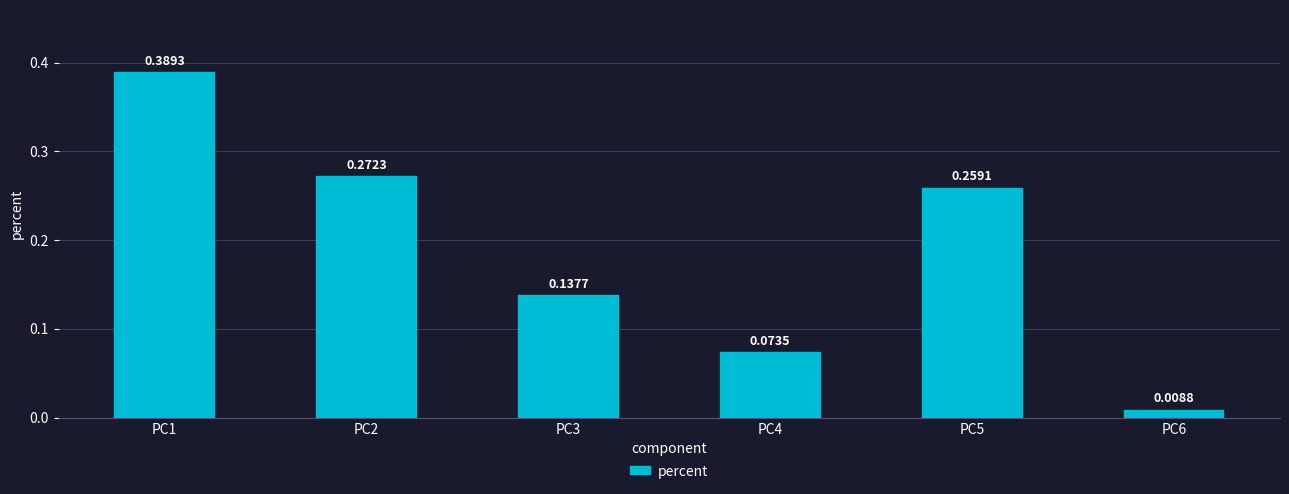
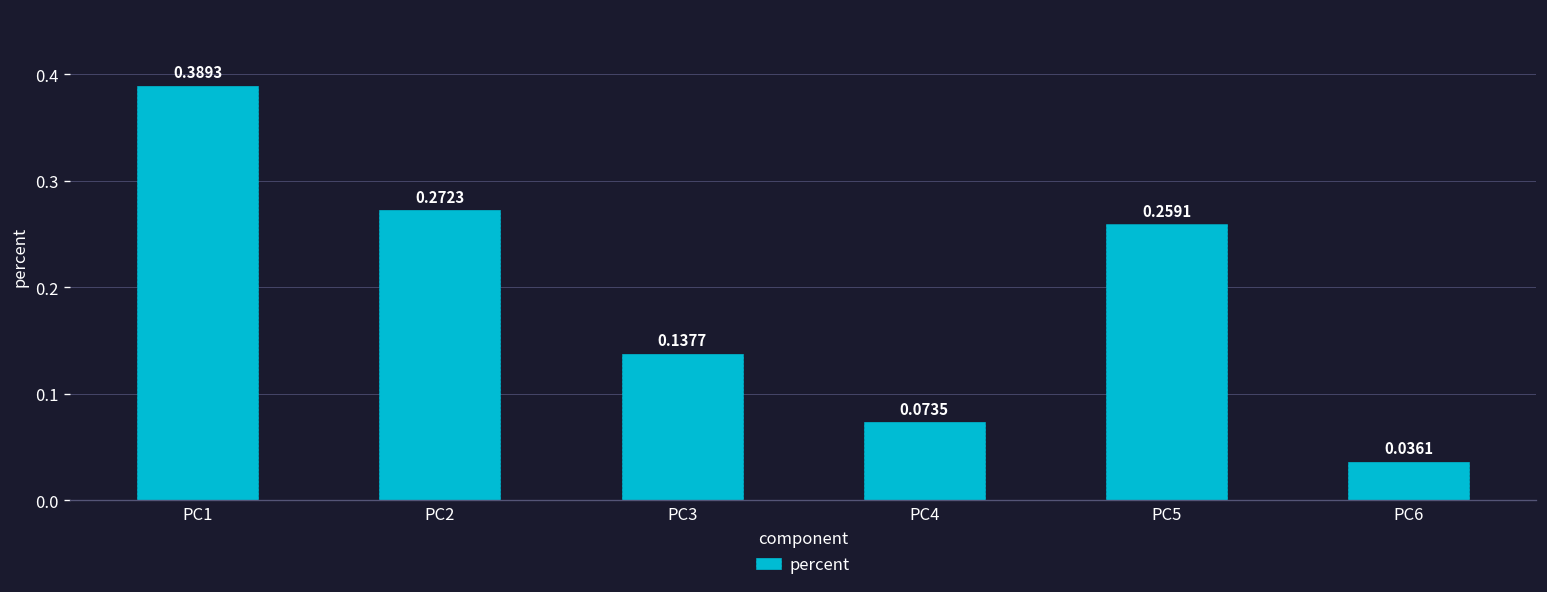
PC6: 0.0088 -> 0.0361
